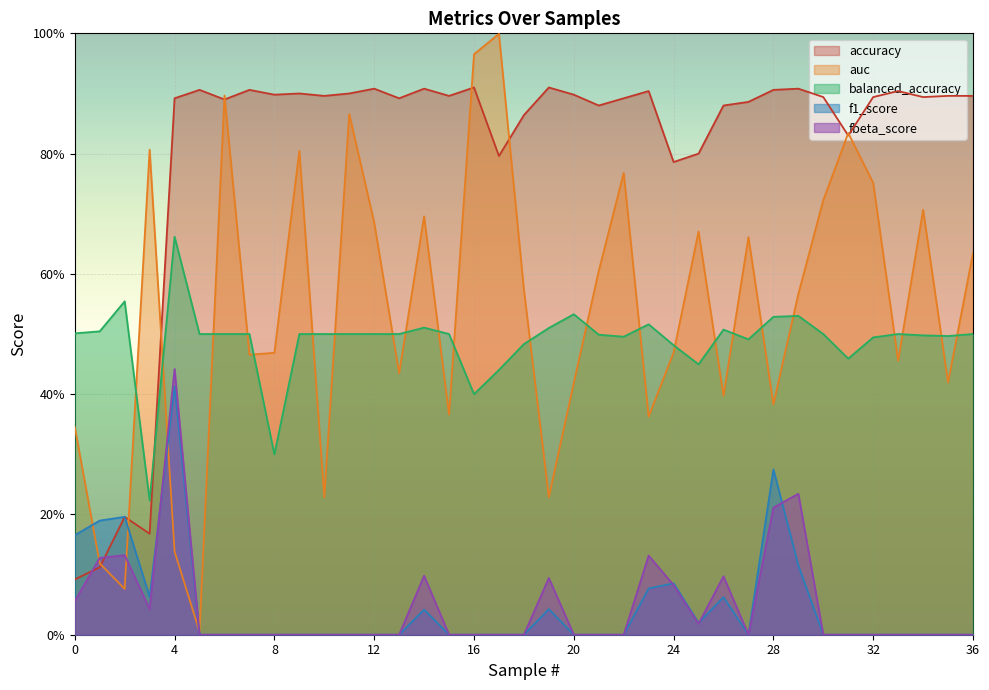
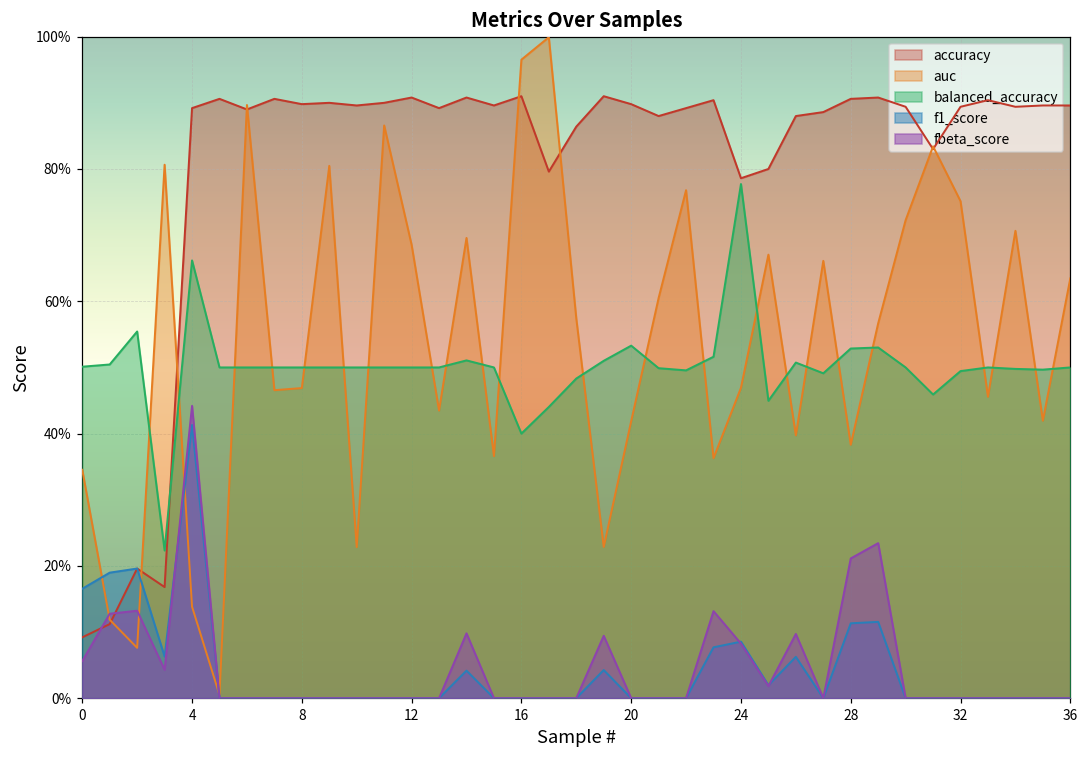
balanced_accuracy, 8: 30% -> 50%
balanced_accuracy, 24: 48% -> 78%
f1_score, 28: 27% -> 11%
